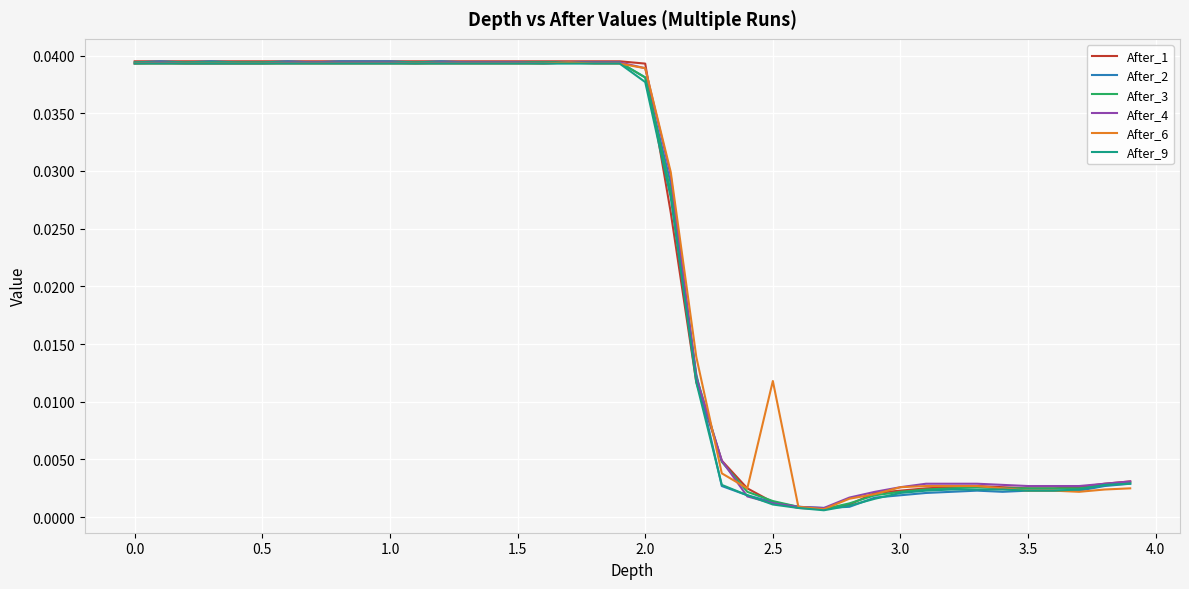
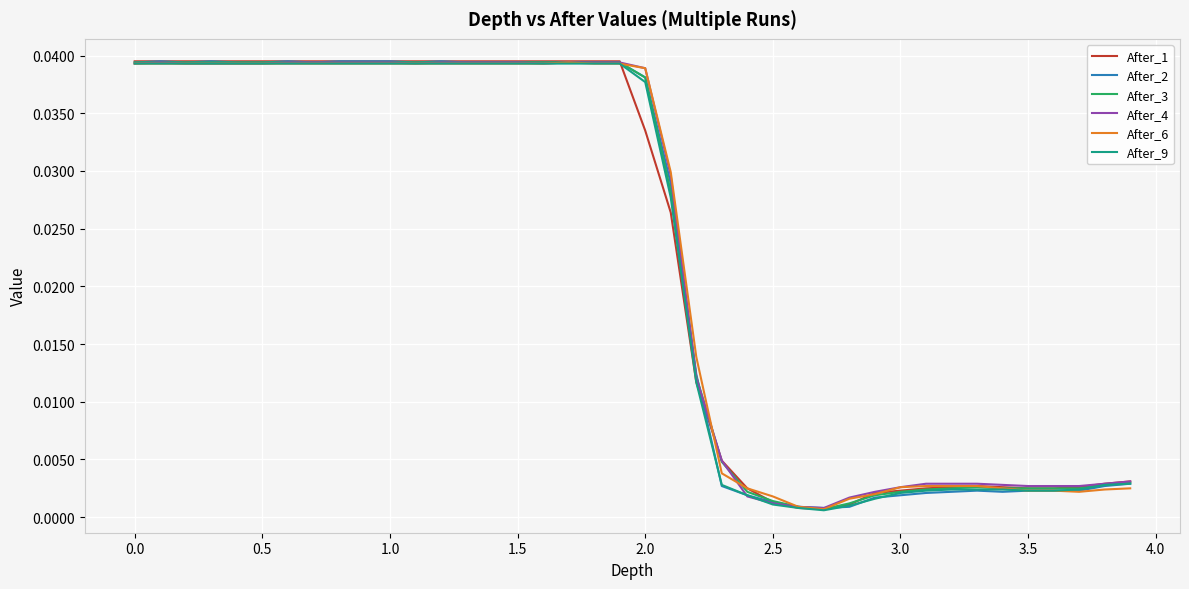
After_1, 2.0: 0.0393 -> 0.0335
After_6, 2.5: 0.0118 -> 0.0018
